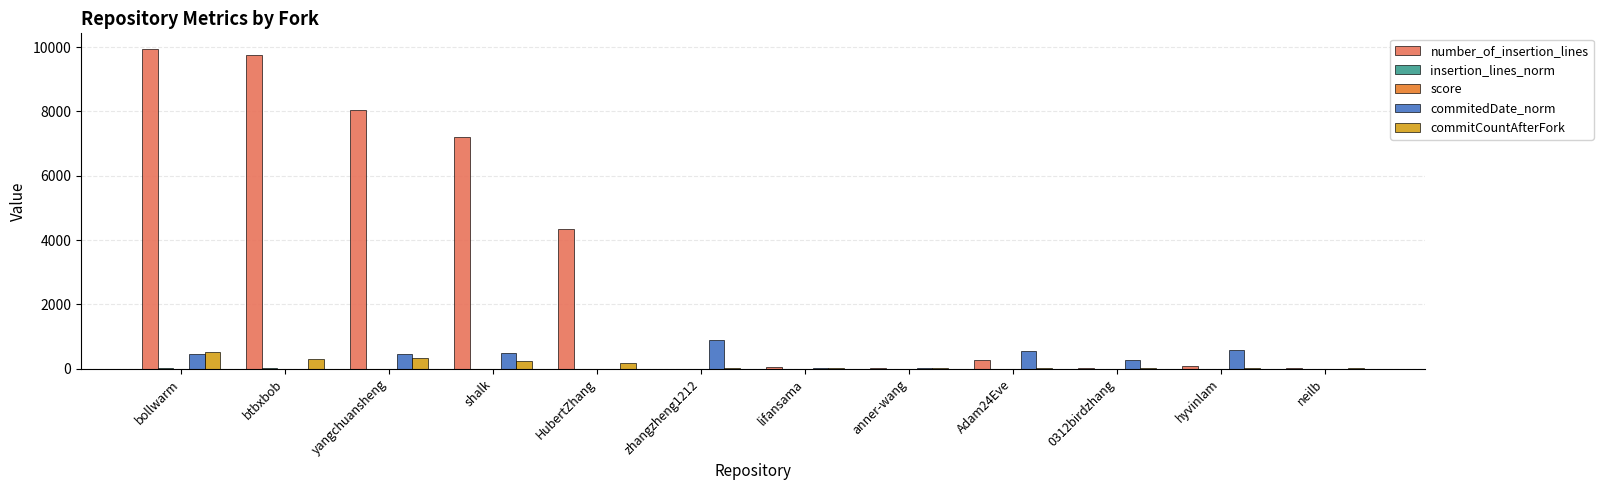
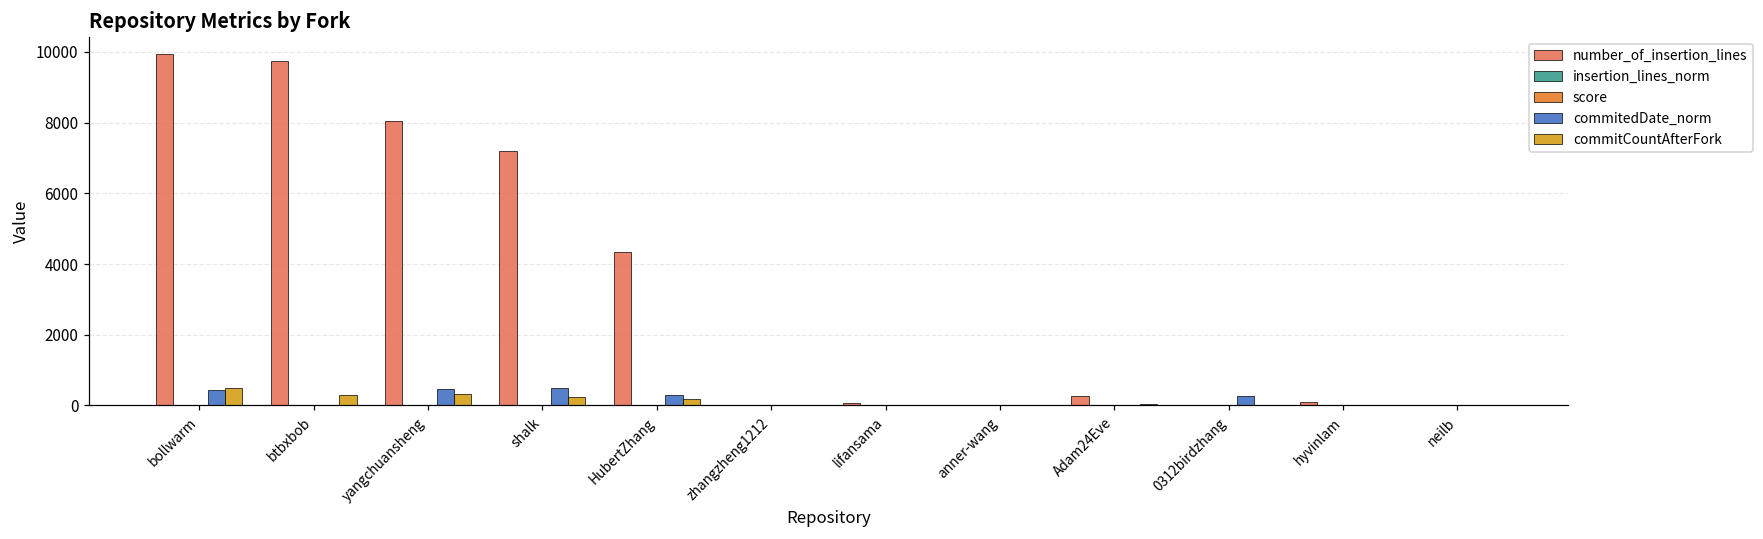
commitedDate_norm, HubertZhang: 0 -> 300
commitedDate_norm, zhangzheng1212: 900 -> 0
commitedDate_norm, Adam24Eve: 500 -> 0
commitedDate_norm, hyvinlam: 600 -> 0
